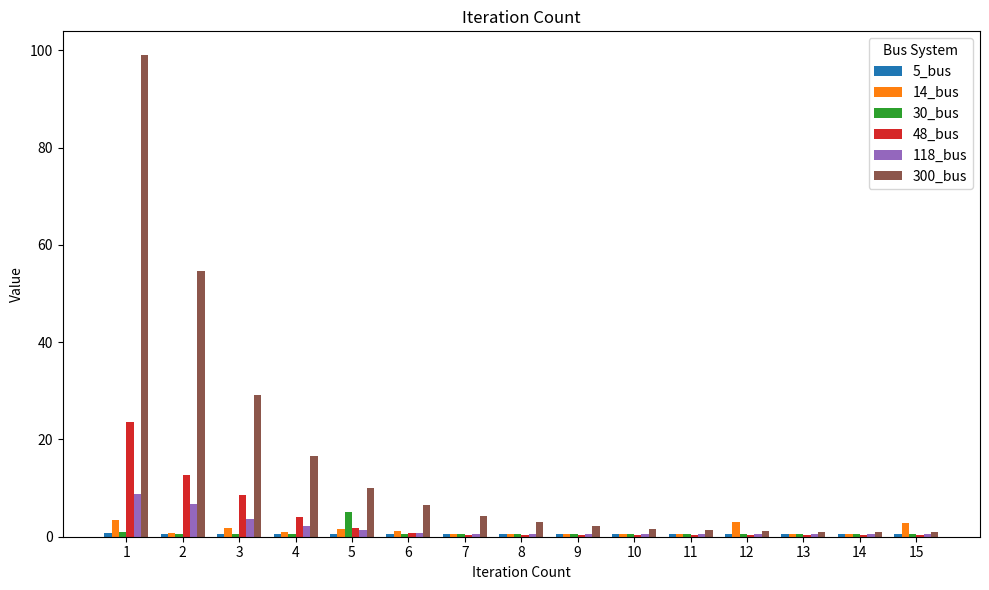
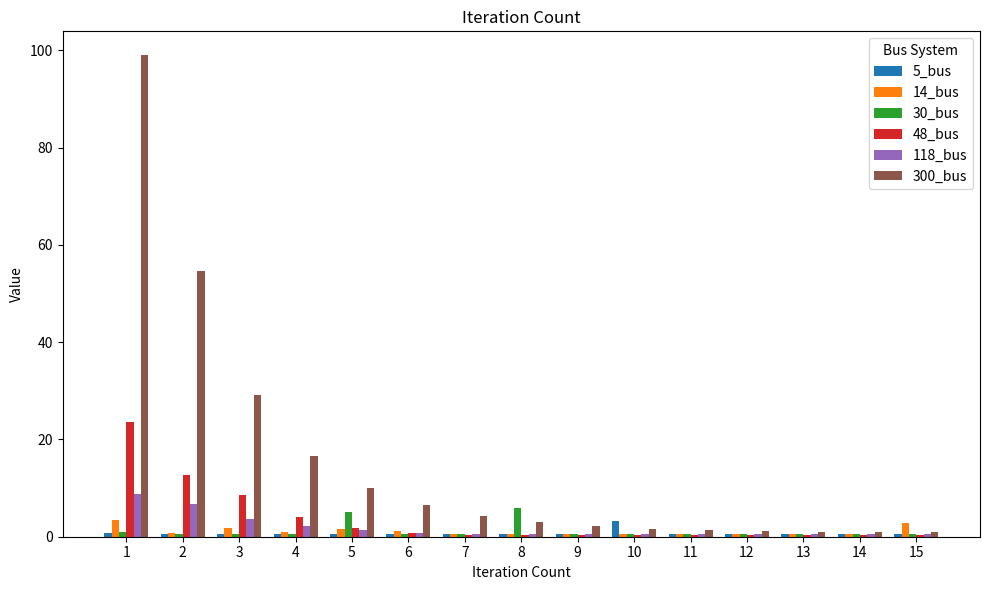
30_bus, 8: 0 -> 6
5_bus, 10: 0 -> 3
14_bus, 12: 3 -> 1
